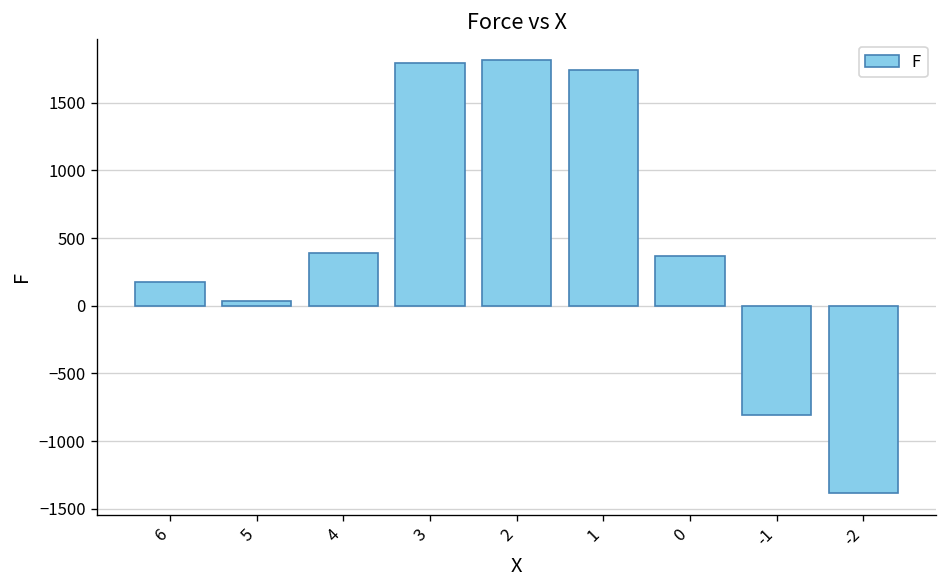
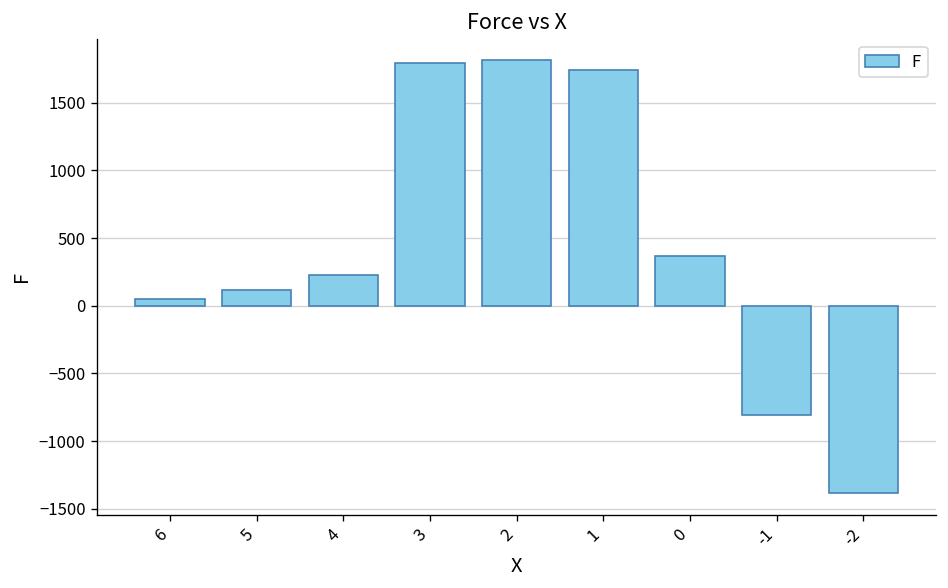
6: 180 -> 50
5: 40 -> 120
4: 390 -> 230
